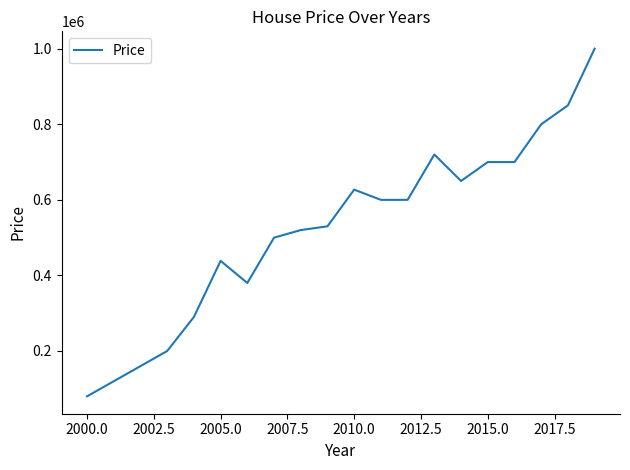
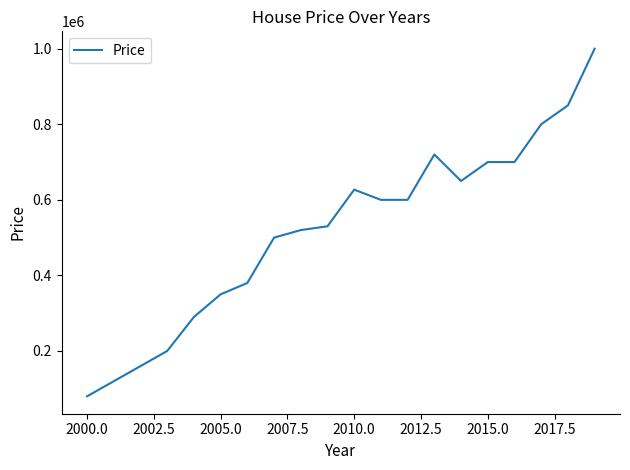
2005.0: 440000 -> 350000
